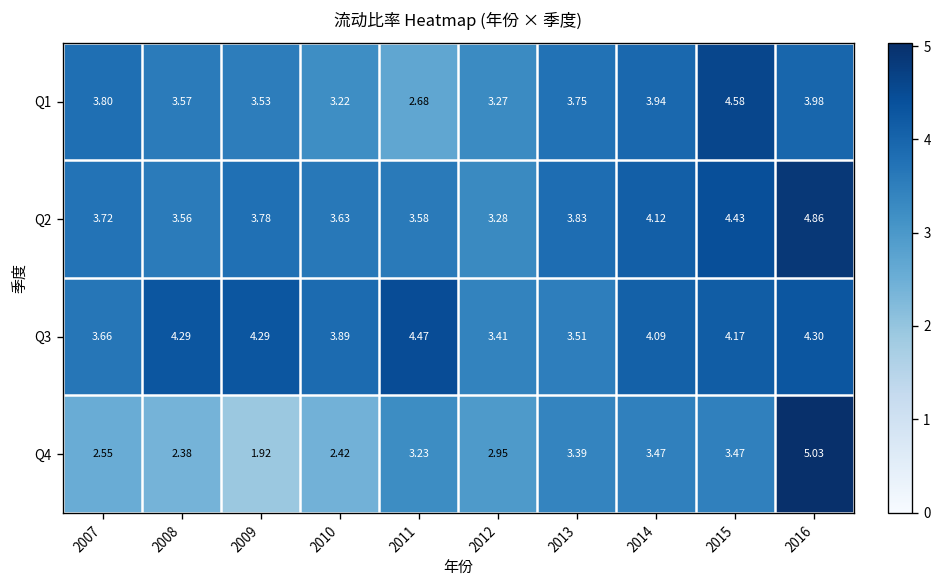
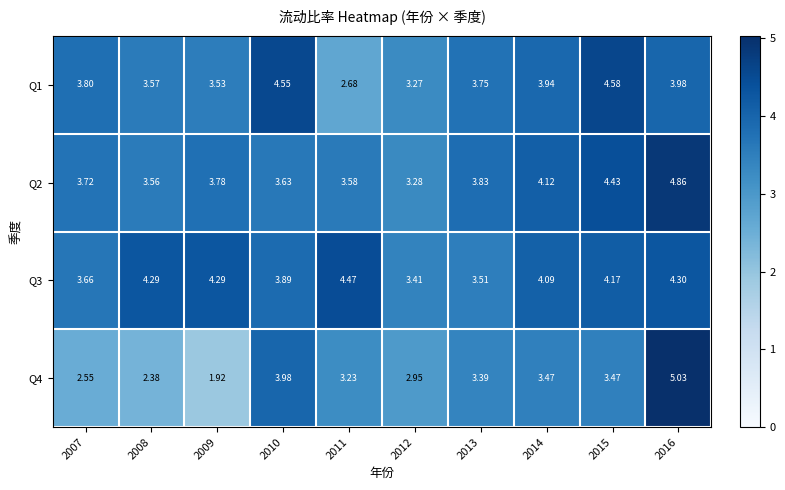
Q1, 2010: 3.22 -> 4.55
Q4, 2010: 2.42 -> 3.98
